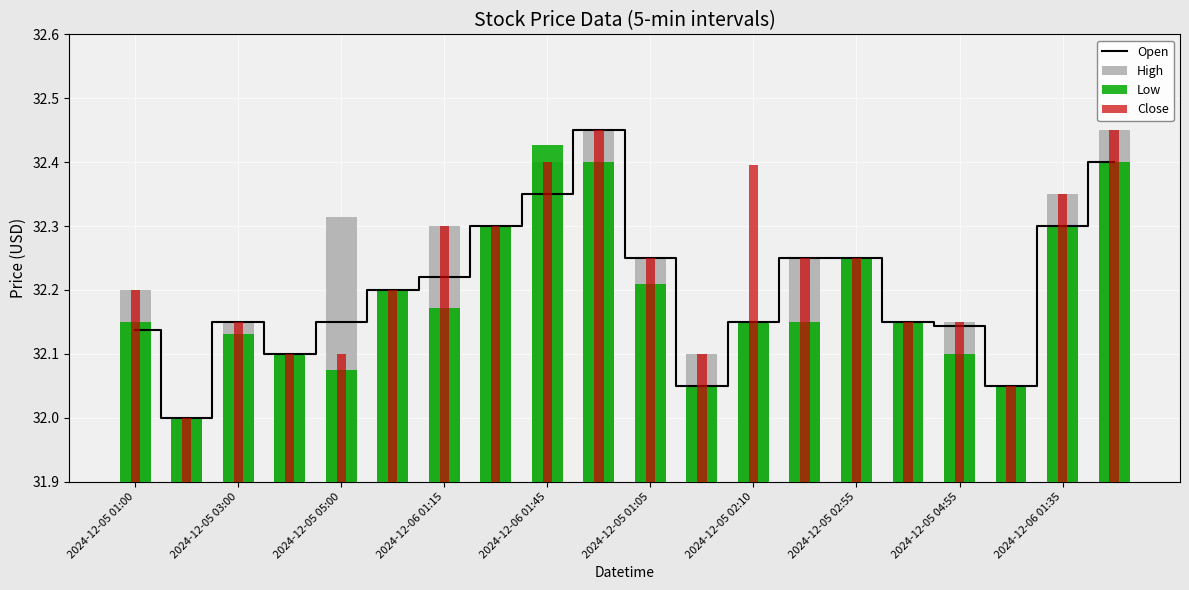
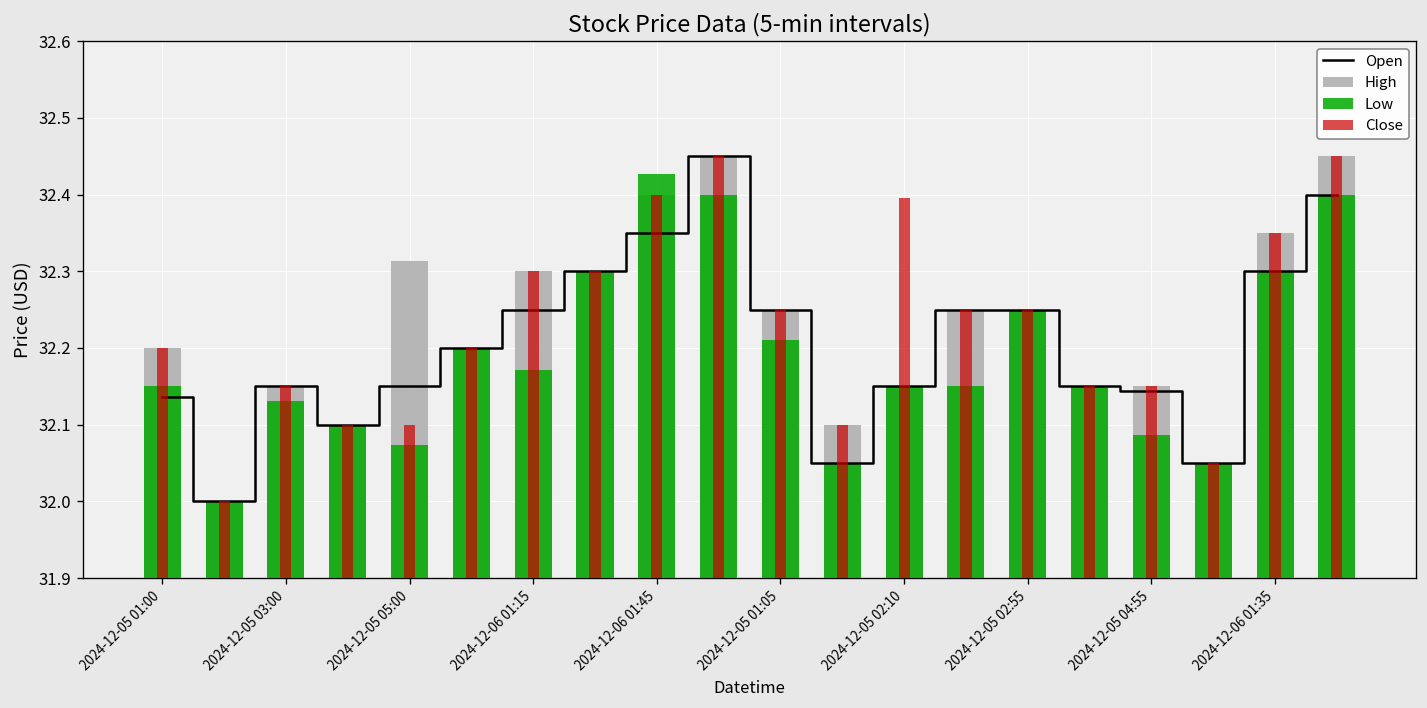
Open, 2024-12-06 01:15: 32.22 -> 32.25
Low, 2024-12-05 04:55: 32.10 -> 32.09
